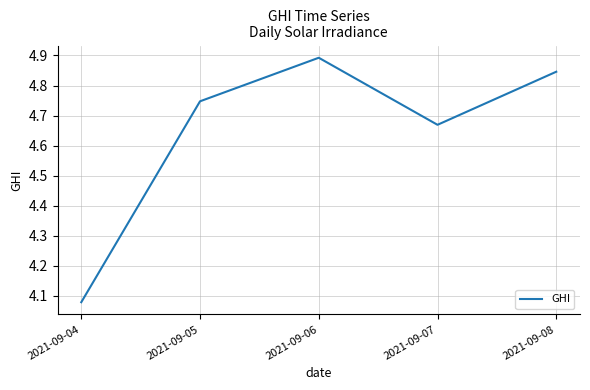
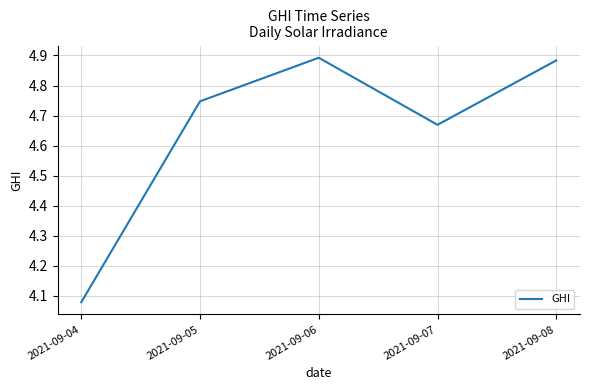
2021-09-08: 4.85 -> 4.88
